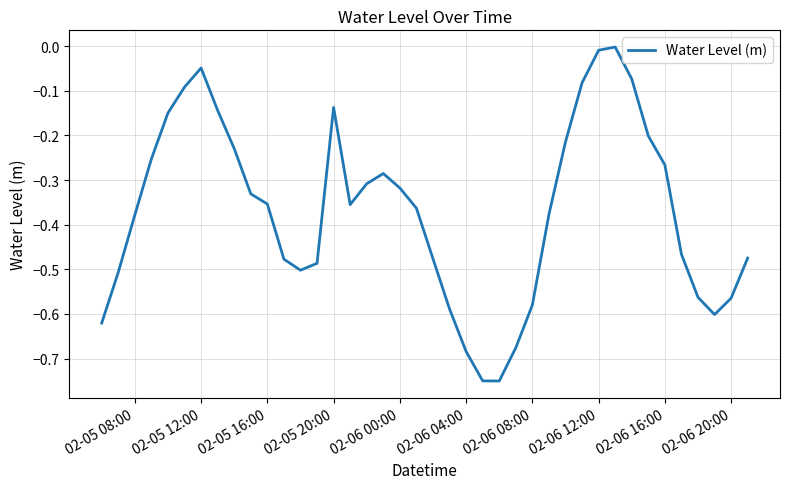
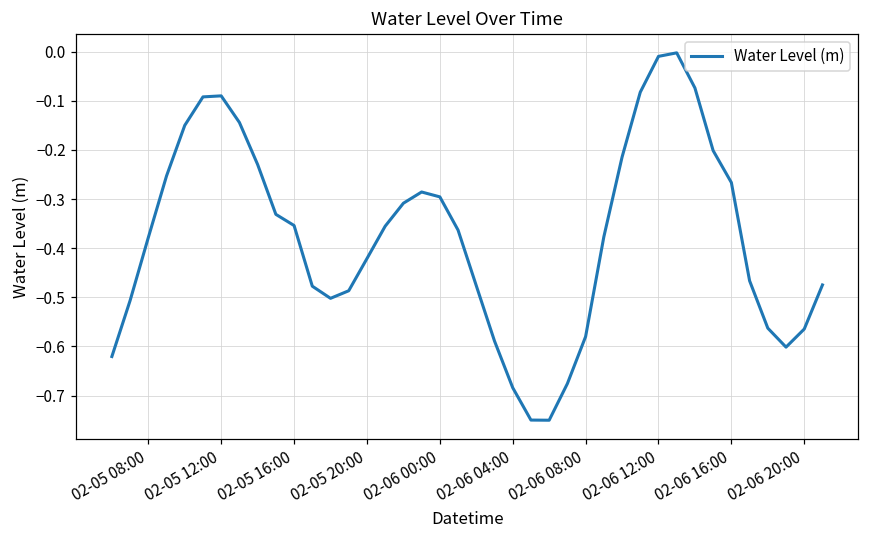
02-05 12:00: -0.05 -> -0.09
02-05 20:00: -0.14 -> -0.42
02-06 00:00: -0.32 -> -0.30
